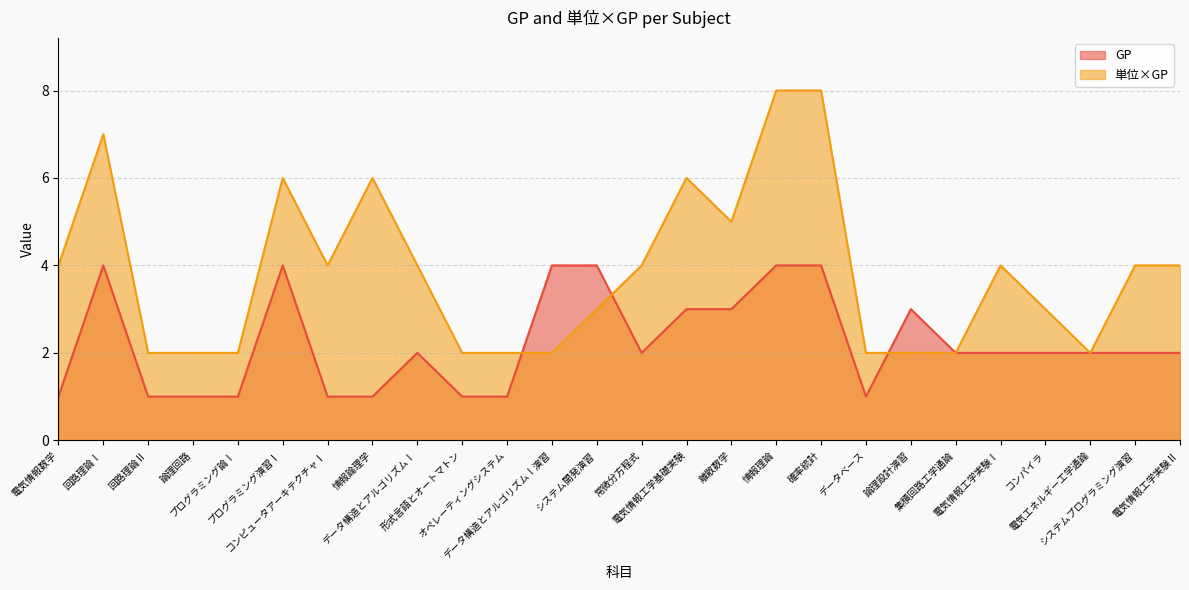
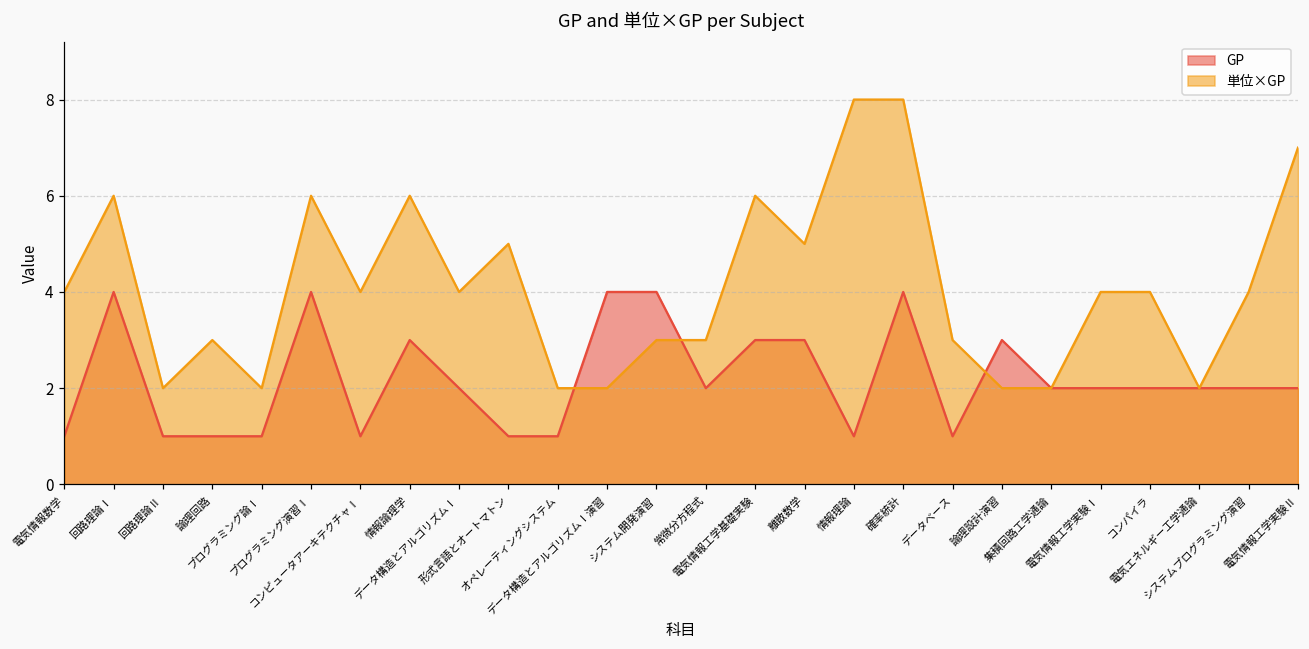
単位×GP, 回路理論Ⅰ: 7 -> 6
単位×GP, 論理回路: 2 -> 3
GP, 情報論理学: 1 -> 3
単位×GP, 形式言語とオートマトン: 2 -> 5
単位×GP, 常微分方程式: 4 -> 3
GP, 情報理論: 4 -> 1
単位×GP, データベース: 2 -> 3
単位×GP, コンパイラ: 3 -> 4
単位×GP, 電気情報工学実験Ⅱ: 4 -> 7
